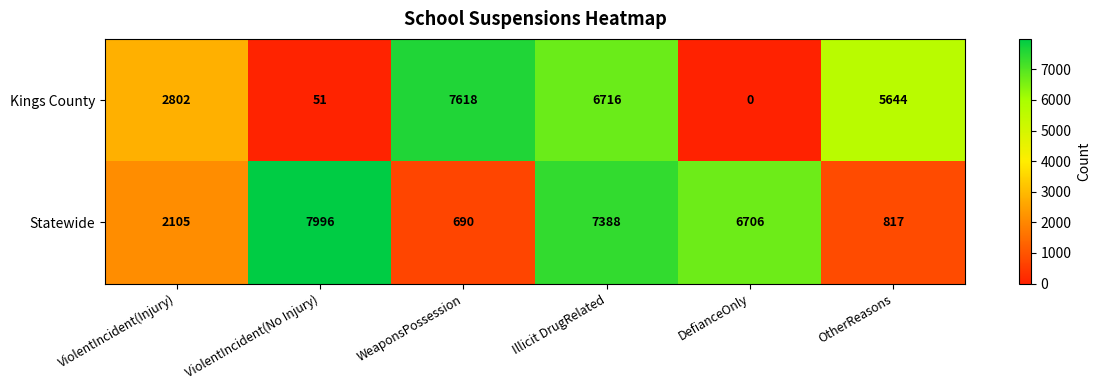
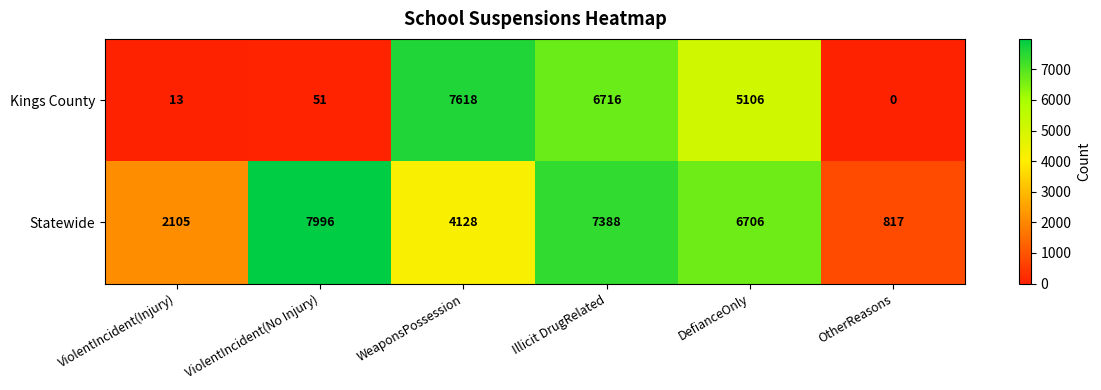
Kings County, ViolentIncident(Injury): 2802 -> 13
Kings County, DefianceOnly: 0 -> 5106
Kings County, OtherReasons: 5644 -> 0
Statewide, WeaponsPossession: 690 -> 4128
